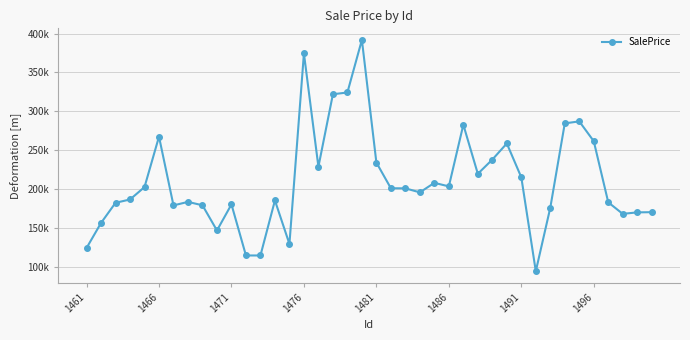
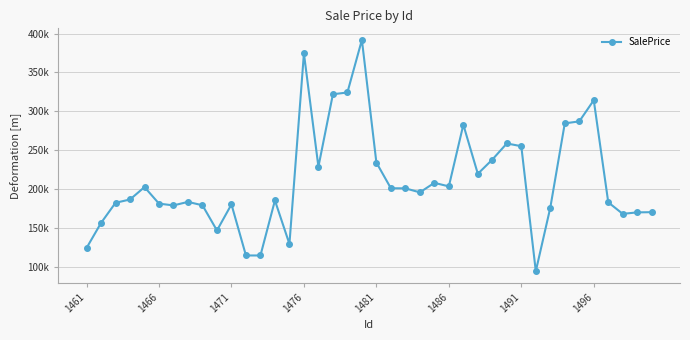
1466: 270000 -> 180000
1491: 220000 -> 260000
1496: 260000 -> 310000
